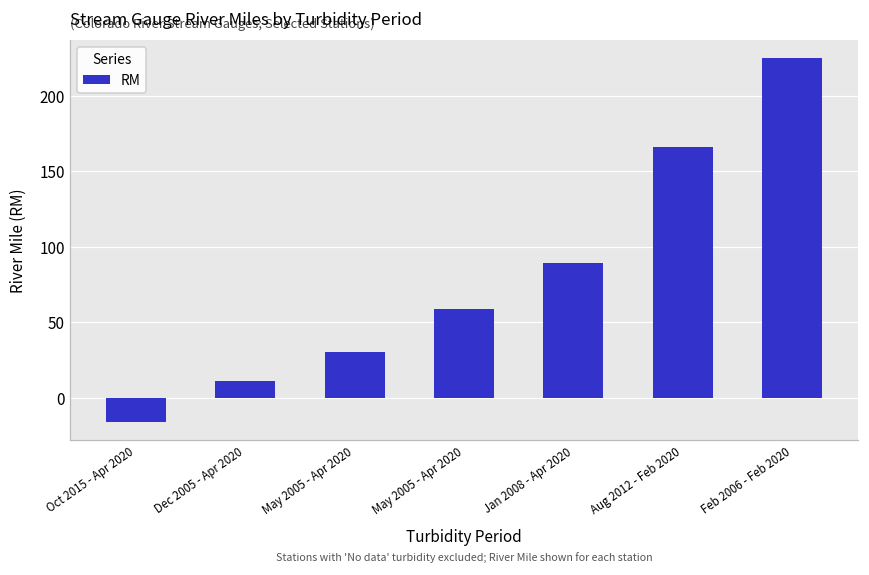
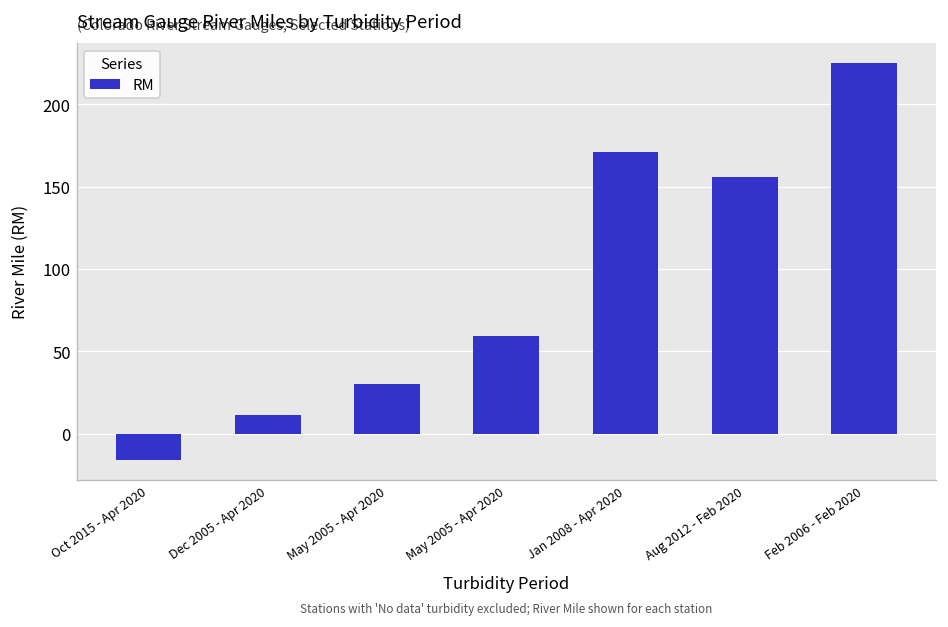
Jan 2008 - Apr 2020: 89 -> 171
Aug 2012 - Feb 2020: 166 -> 156
